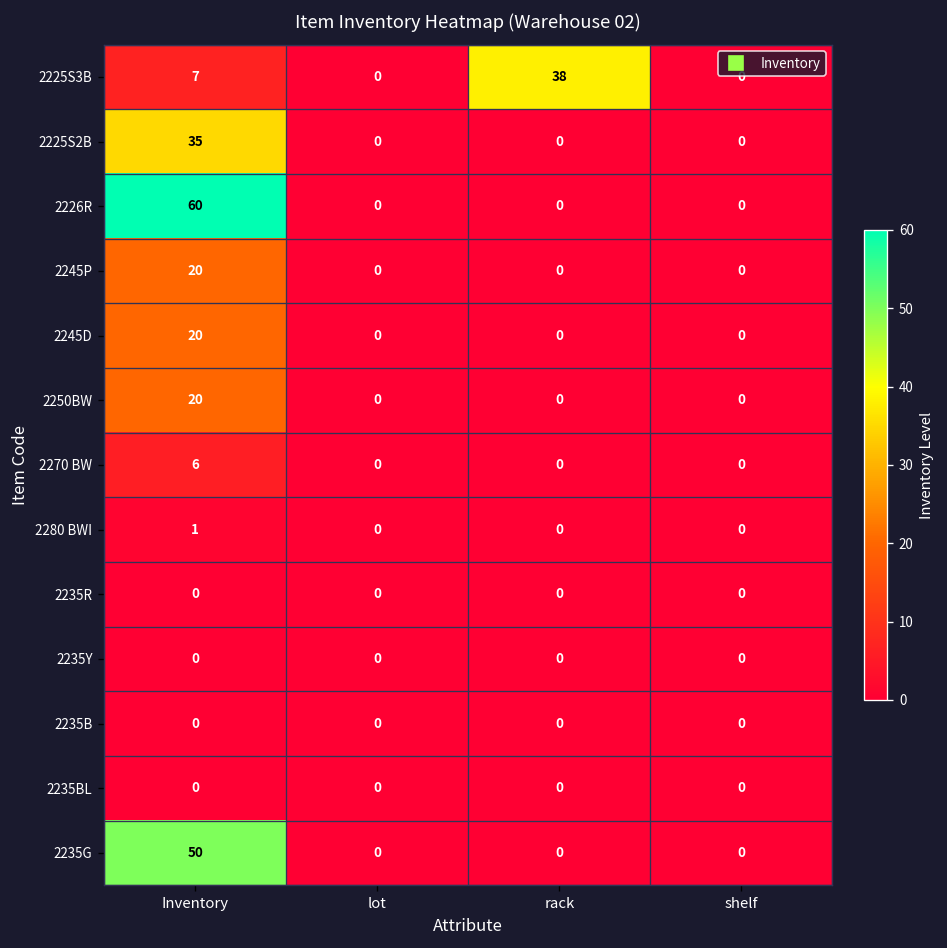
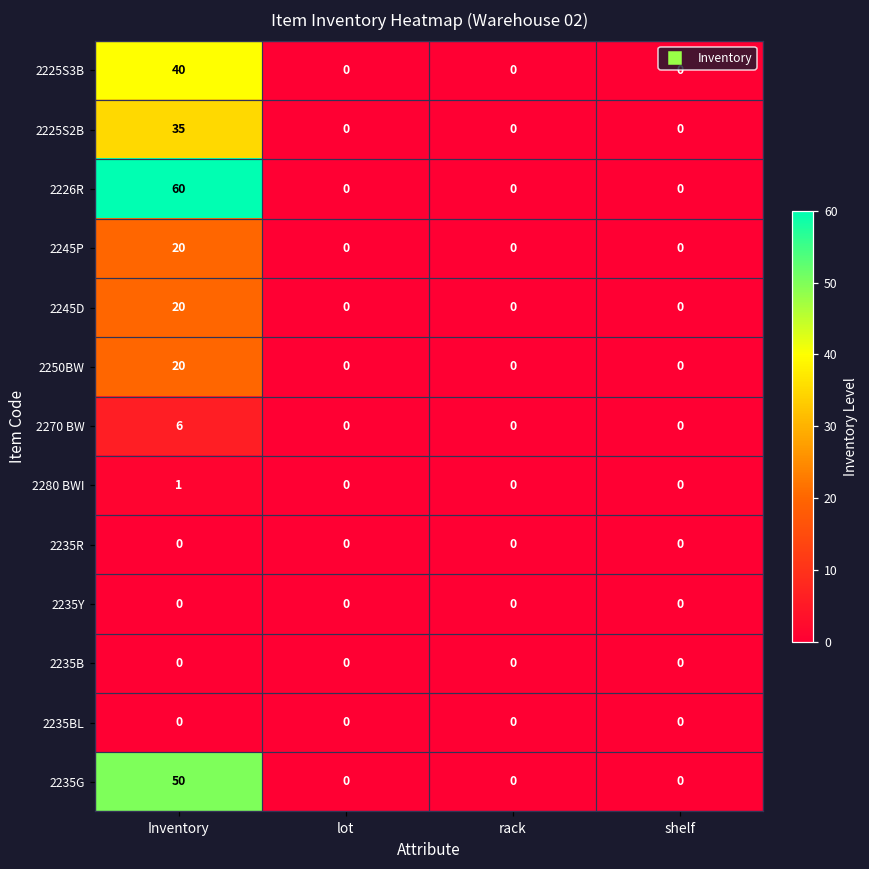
2225S3B, Inventory: 7 -> 40
2225S3B, rack: 38 -> 0
